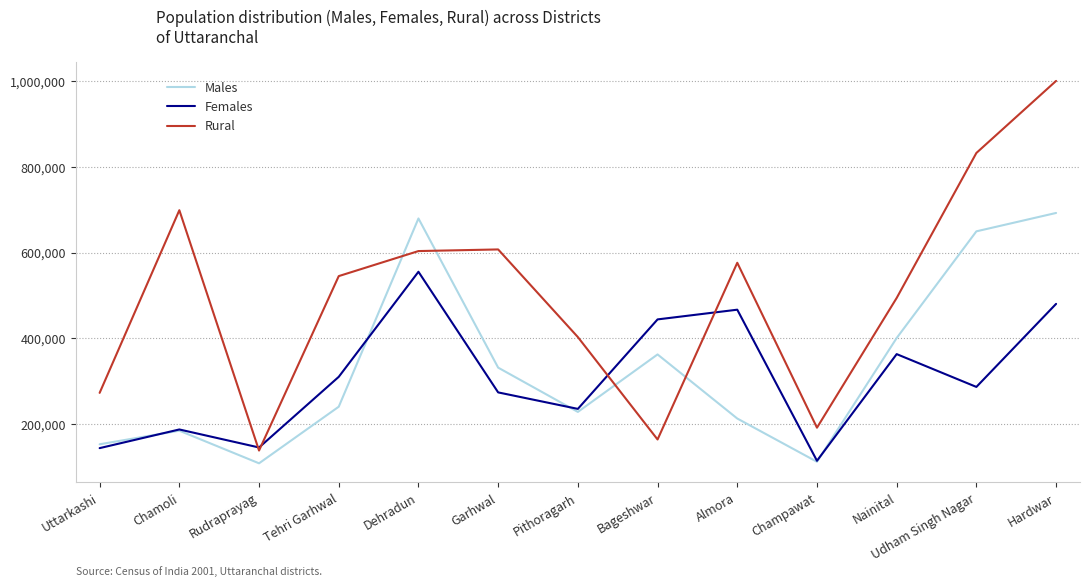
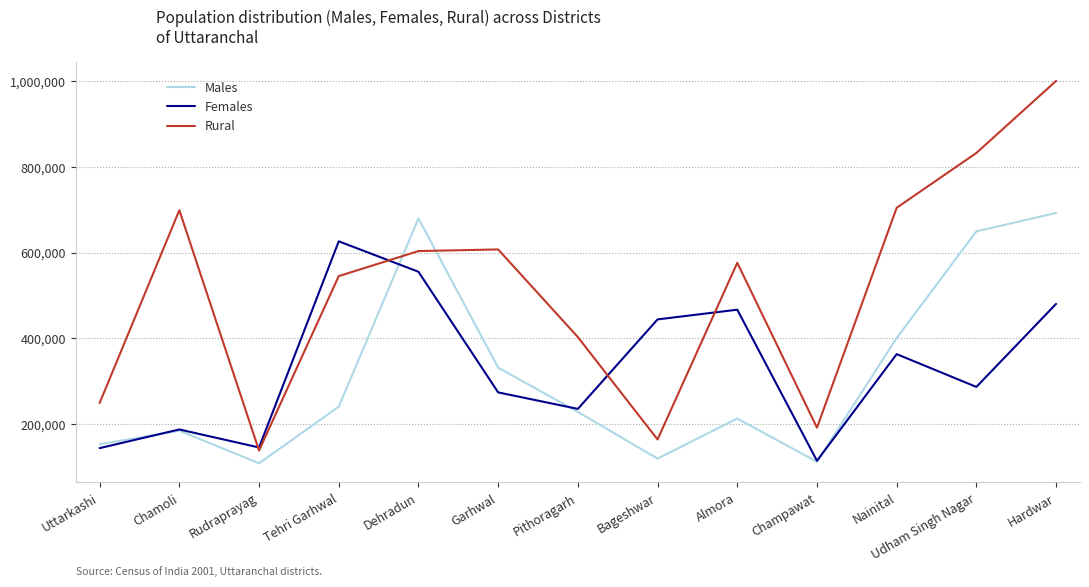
Rural, Uttarkashi: 270,000 -> 250,000
Females, Tehri Garhwal: 310,000 -> 630,000
Males, Bageshwar: 360,000 -> 120,000
Rural, Nainital: 490,000 -> 700,000
